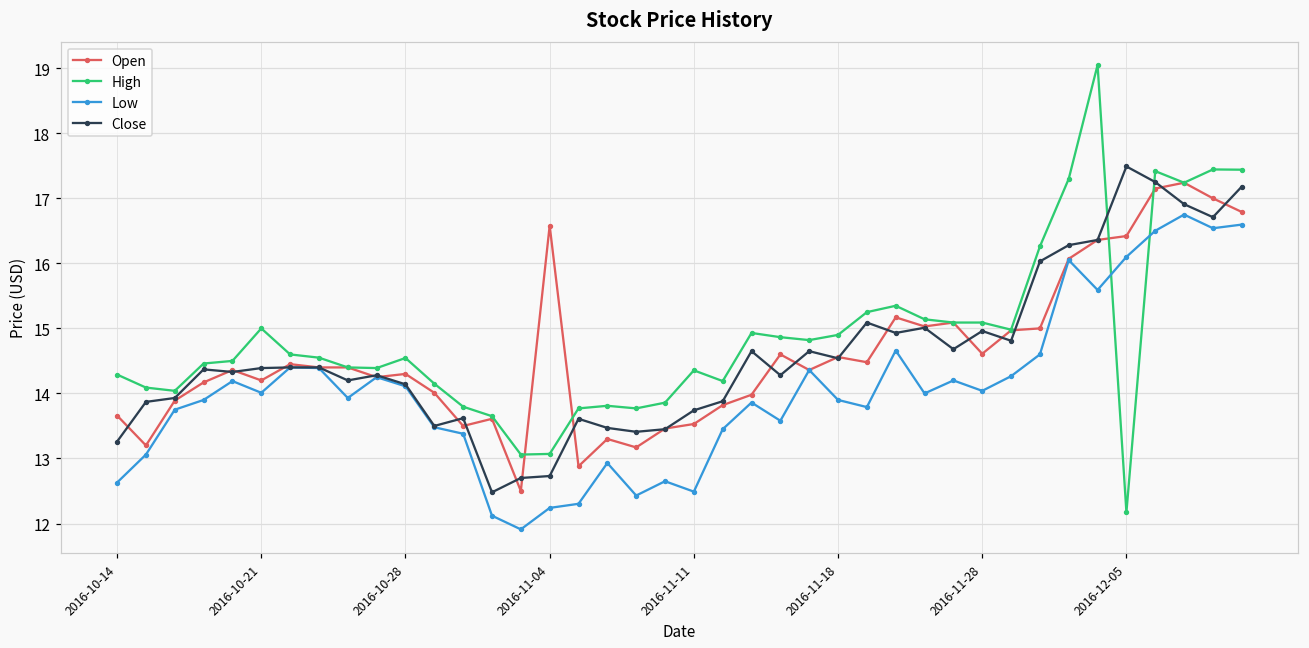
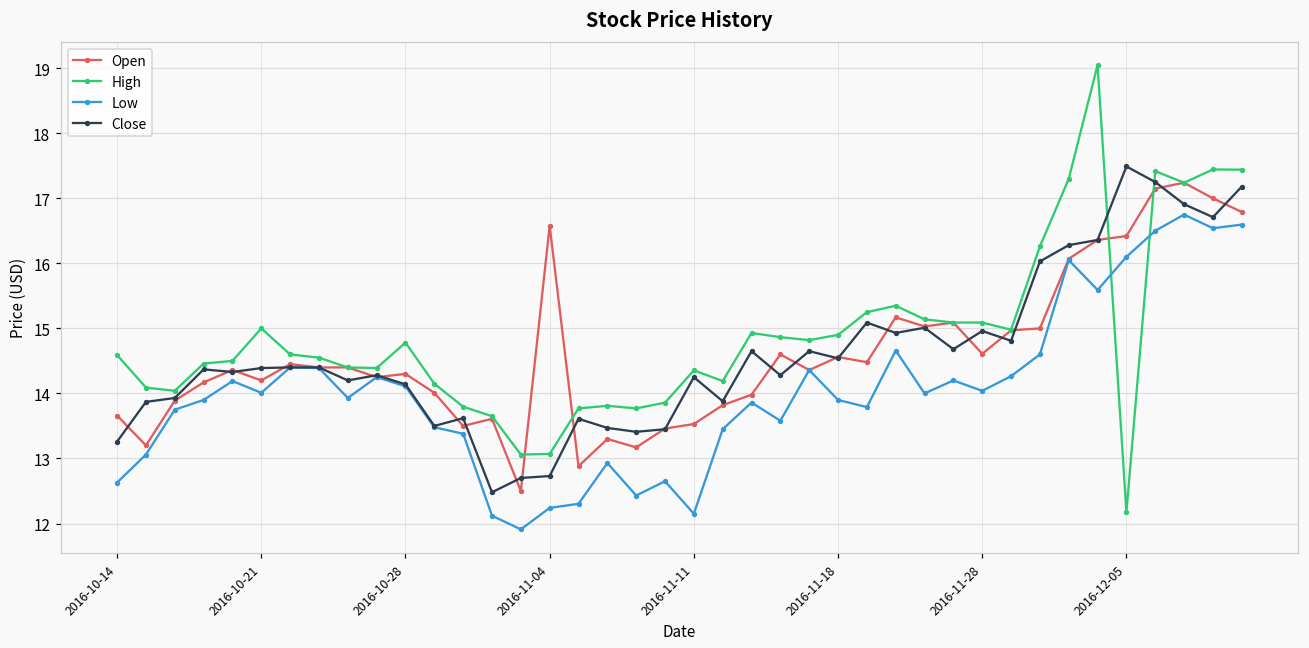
High, 2016-10-14: 14.3 -> 14.6
High, 2016-10-28: 14.5 -> 14.8
Low, 2016-11-11: 12.5 -> 12.2
Close, 2016-11-11: 13.7 -> 14.3
